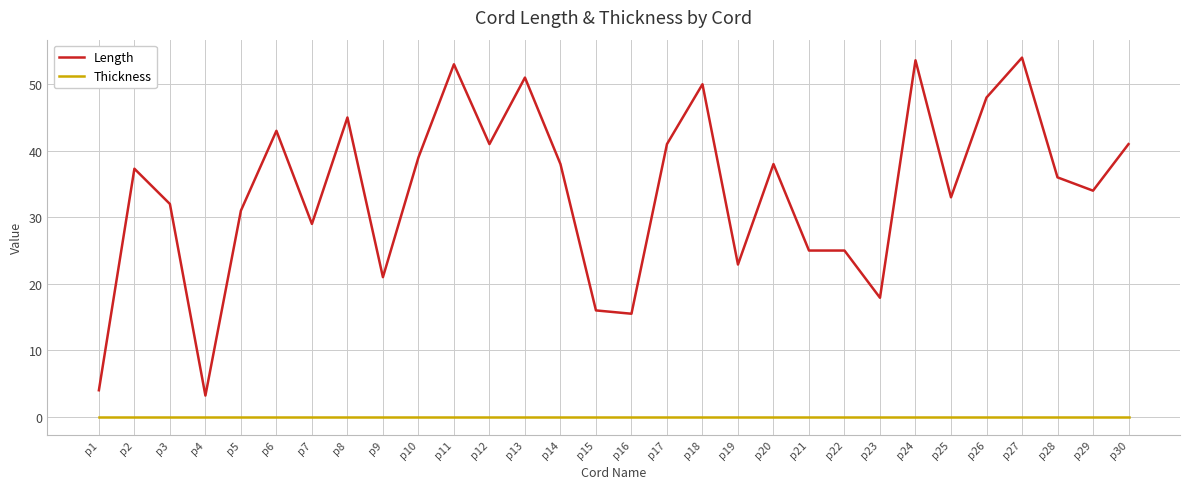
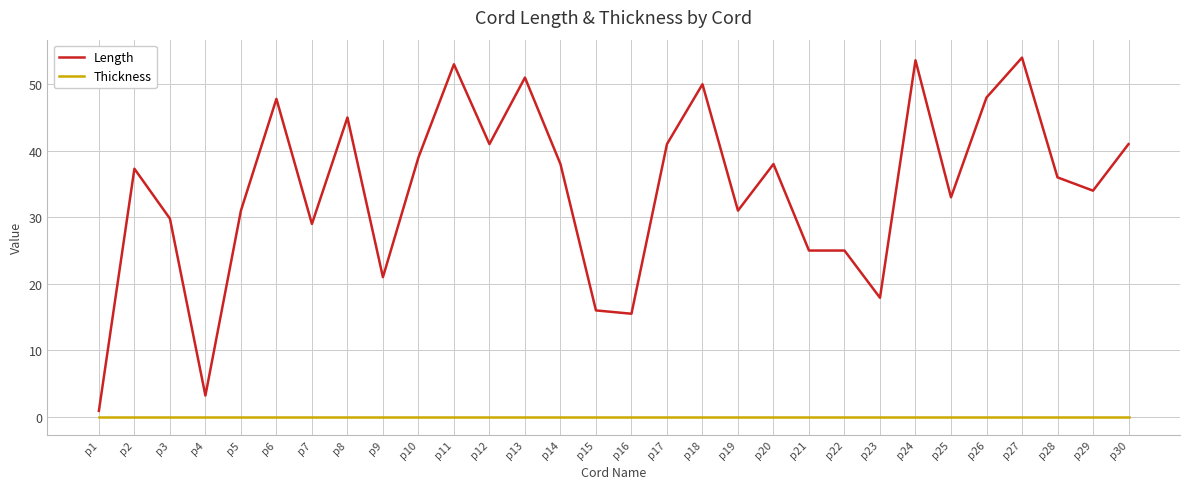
Length, p1: 4 -> 1
Length, p3: 32 -> 30
Length, p6: 43 -> 48
Length, p19: 23 -> 31
